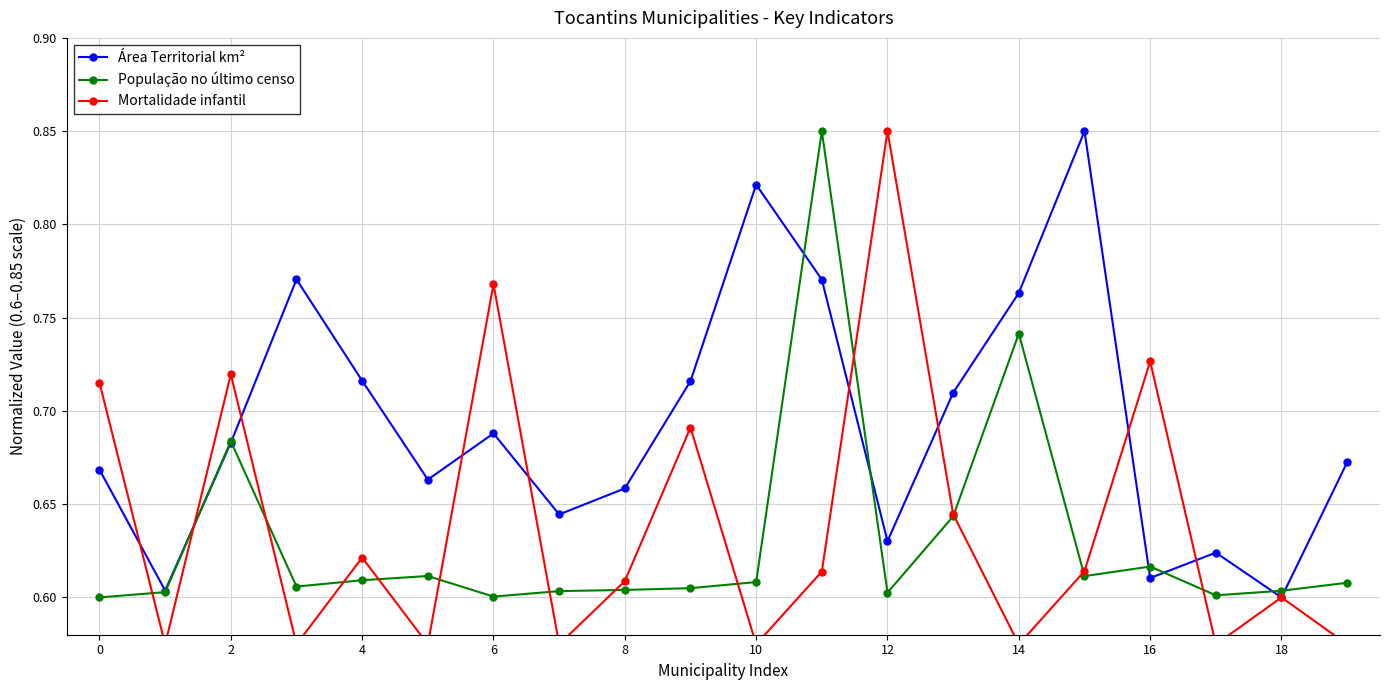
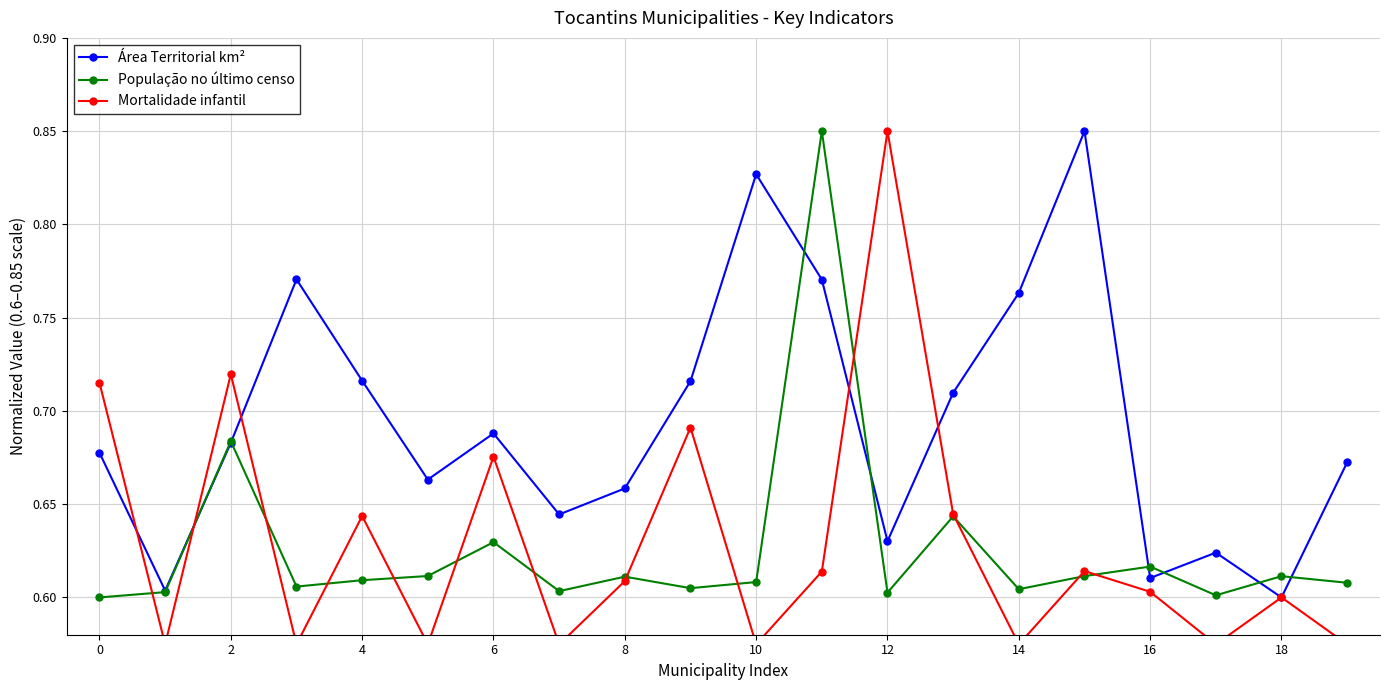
Área Territorial km², 0: 0.668 -> 0.678
Mortalidade infantil, 4: 0.621 -> 0.644
População no último censo, 6: 0.600 -> 0.630
Mortalidade infantil, 6: 0.768 -> 0.675
População no último censo, 8: 0.604 -> 0.611
Área Territorial km², 10: 0.821 -> 0.827
População no último censo, 14: 0.741 -> 0.604
Mortalidade infantil, 16: 0.727 -> 0.603
População no último censo, 18: 0.604 -> 0.611
